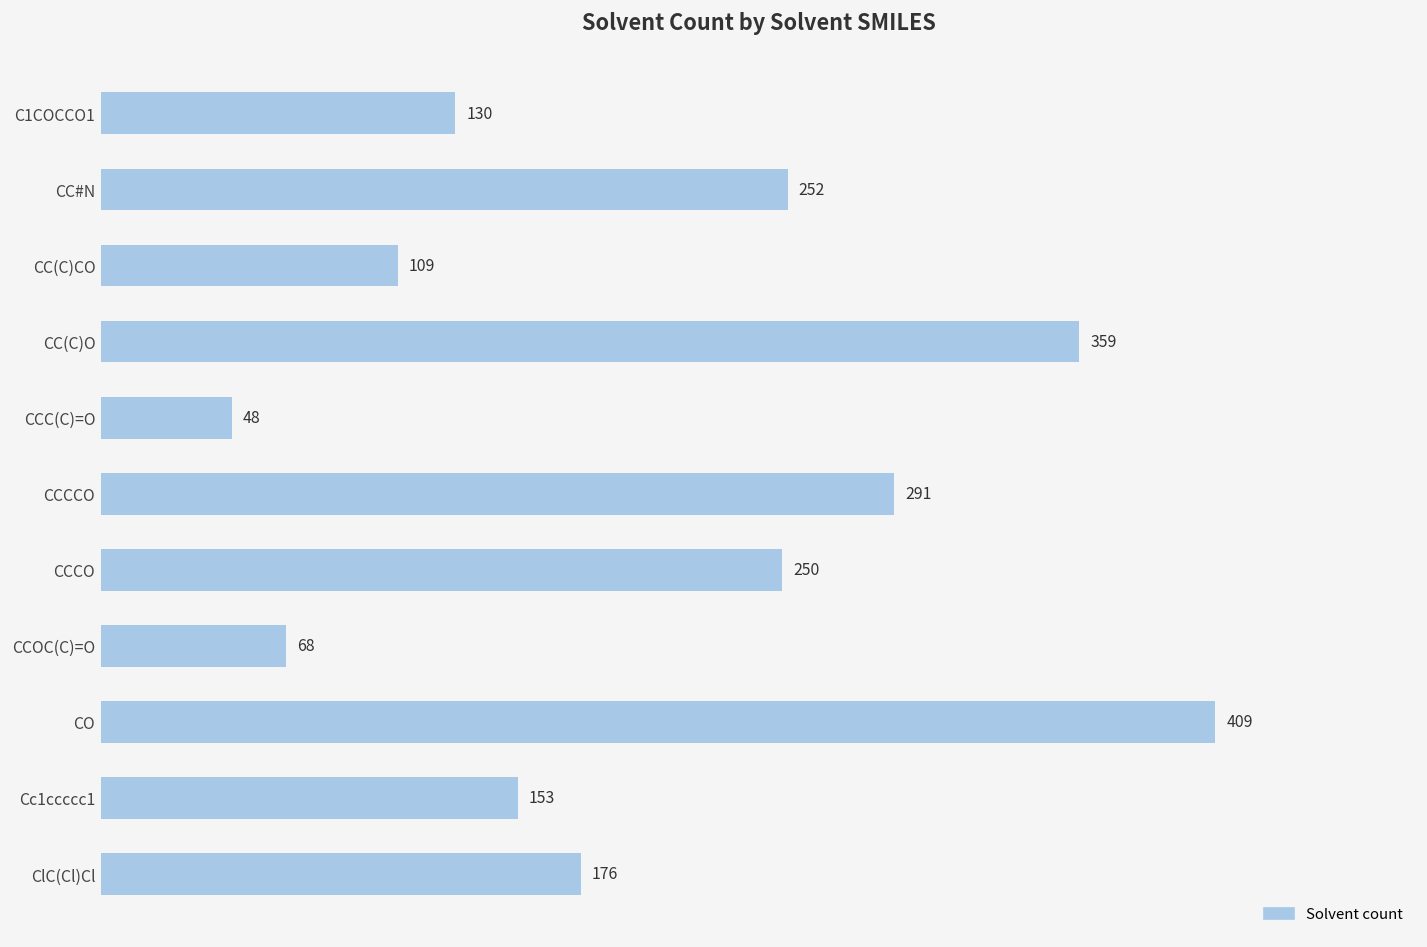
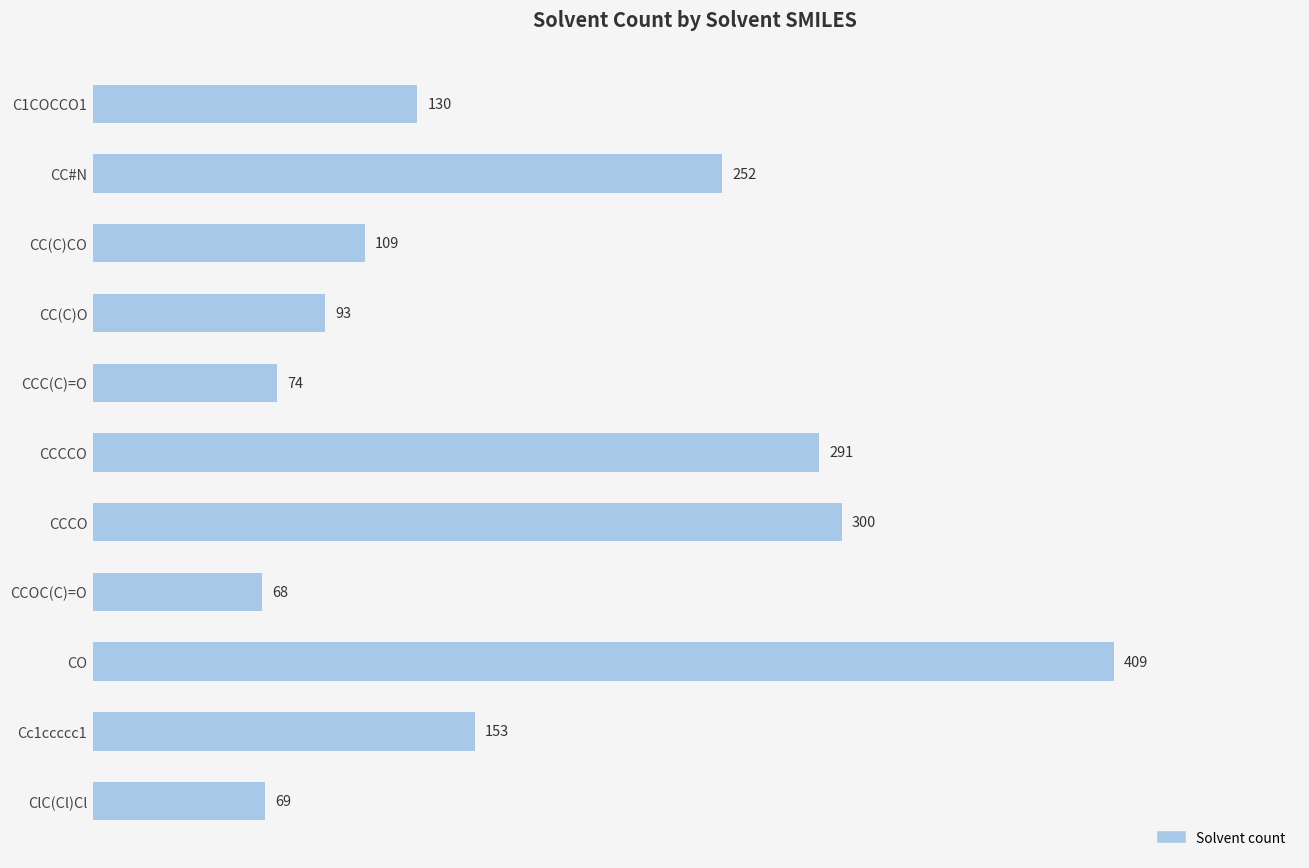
CC(C)O: 359 -> 93
CCC(C)=O: 48 -> 74
CCCO: 250 -> 300
ClC(Cl)Cl: 176 -> 69
